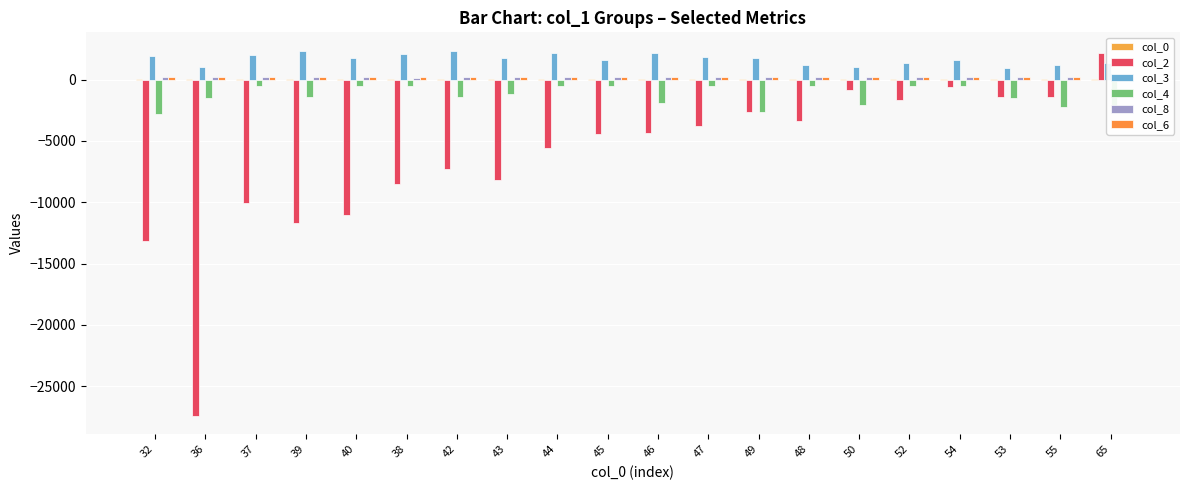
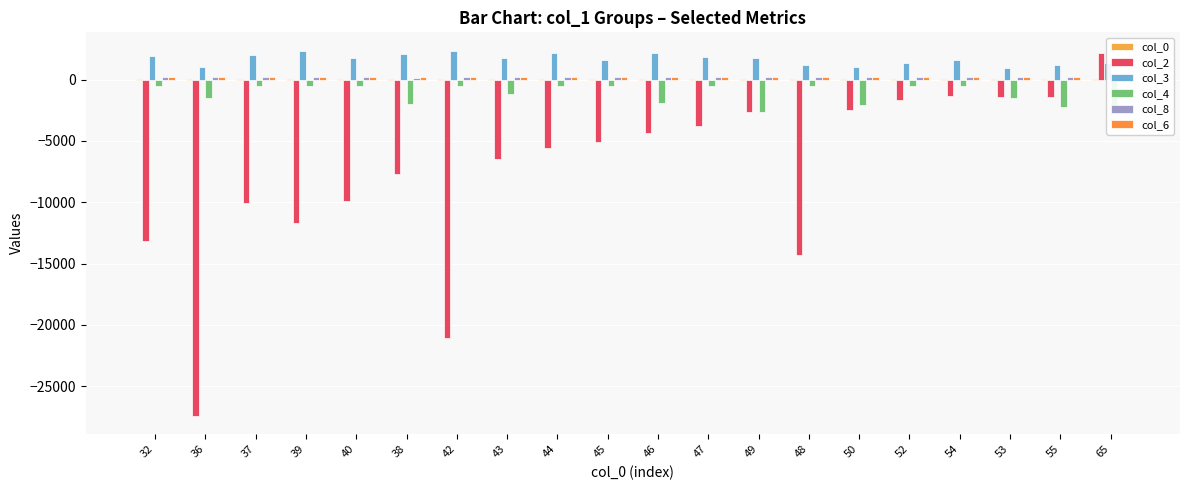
col_4, 32: -2800 -> -500
col_4, 39: -1400 -> -600
col_2, 40: -11000 -> -9900
col_2, 38: -8500 -> -7700
col_4, 38: -600 -> -2000
col_2, 42: -7300 -> -21100
col_4, 42: -1400 -> -500
col_2, 43: -8200 -> -6500
col_2, 45: -4400 -> -5100
col_2, 48: -3400 -> -14300
col_2, 50: -800 -> -2500
col_2, 54: -600 -> -1400
